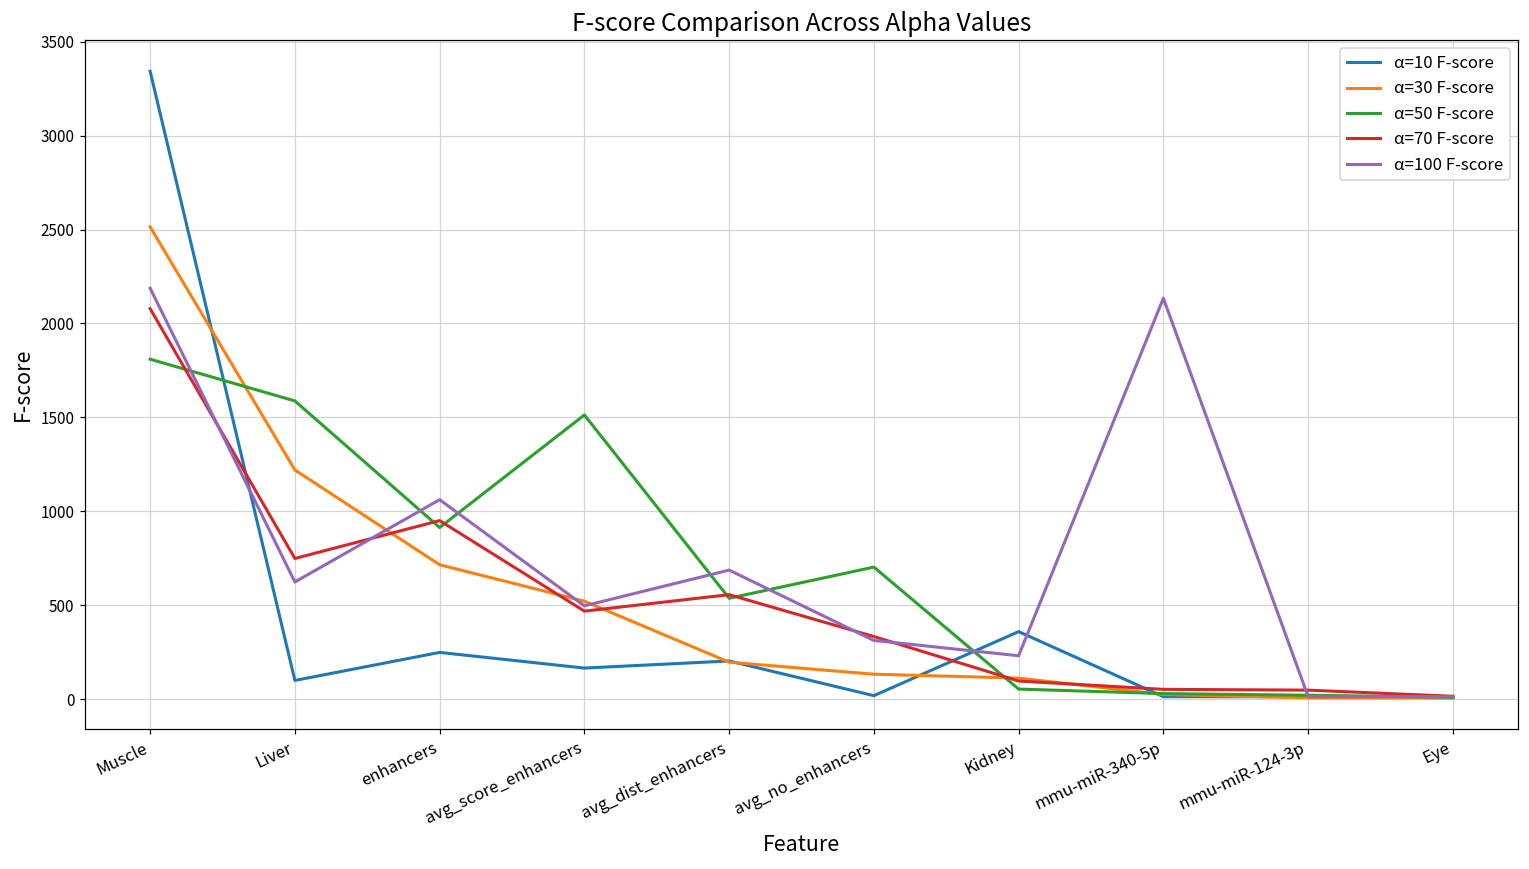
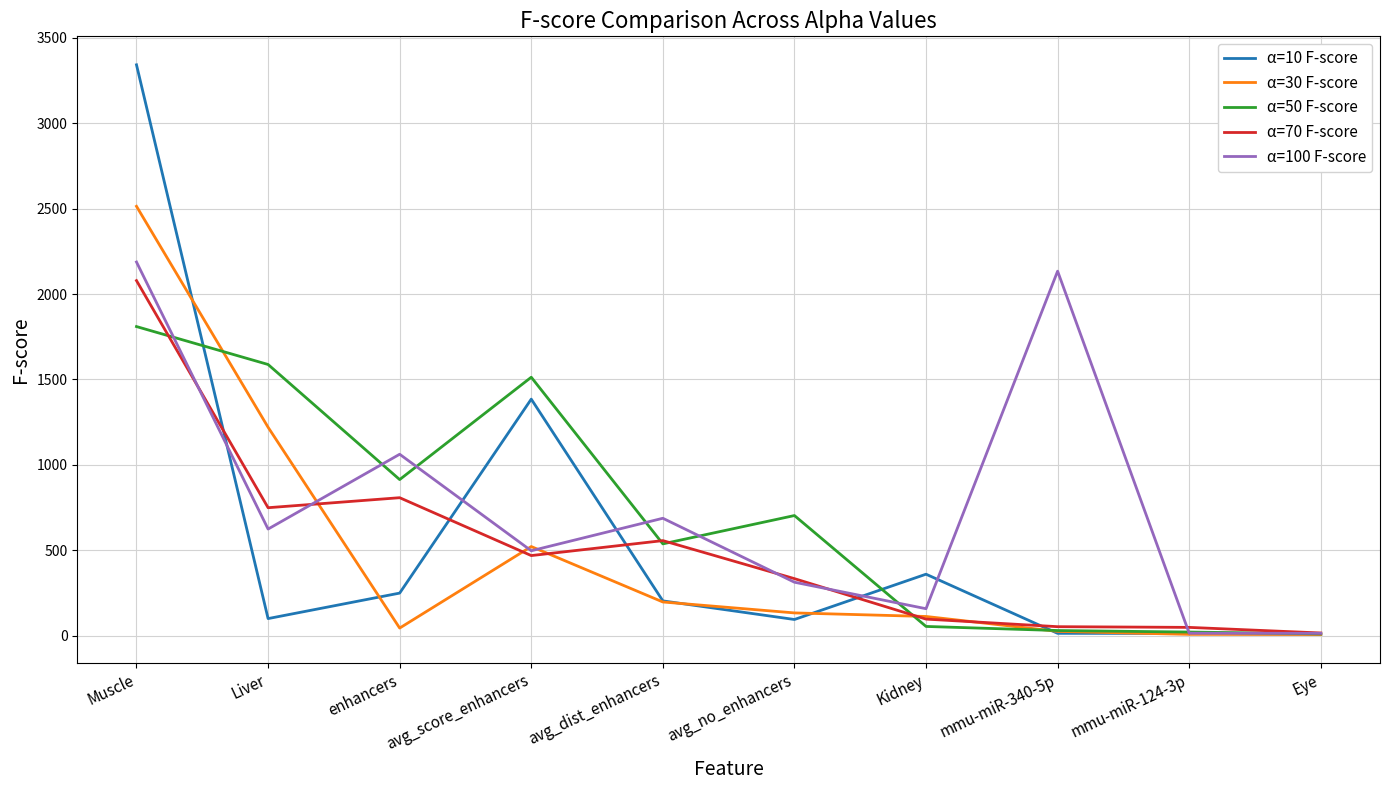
α=30 F-score, enhancers: 720 -> 40
α=70 F-score, enhancers: 950 -> 810
α=10 F-score, avg_score_enhancers: 170 -> 1390
α=10 F-score, avg_no_enhancers: 20 -> 100
α=100 F-score, Kidney: 230 -> 160
